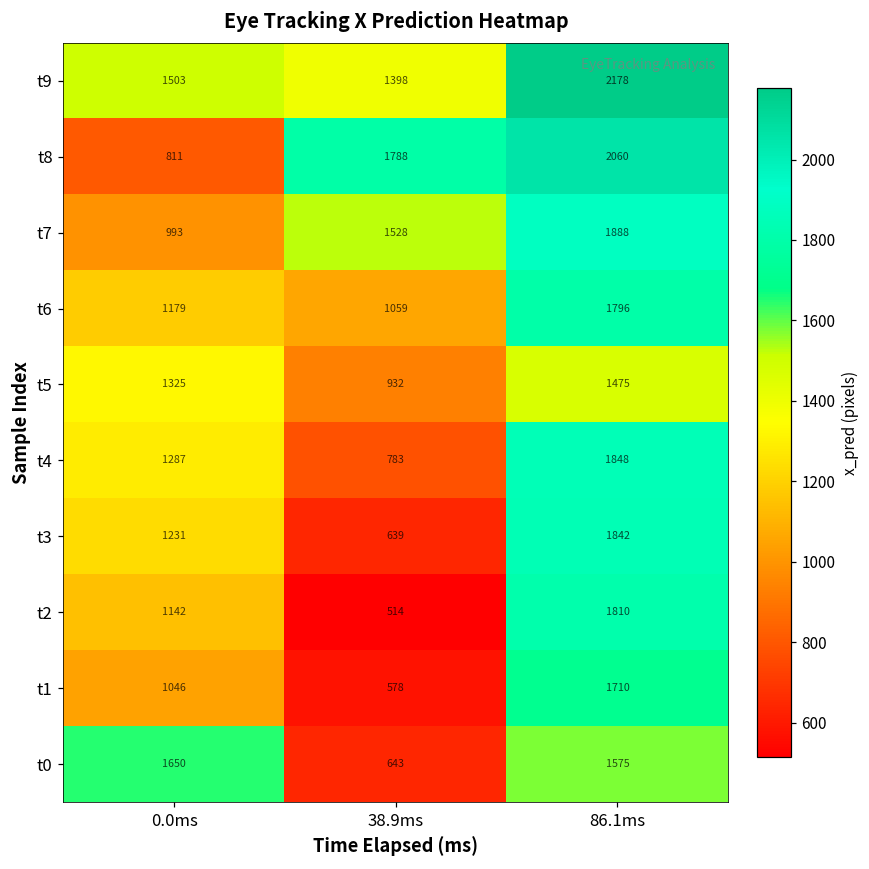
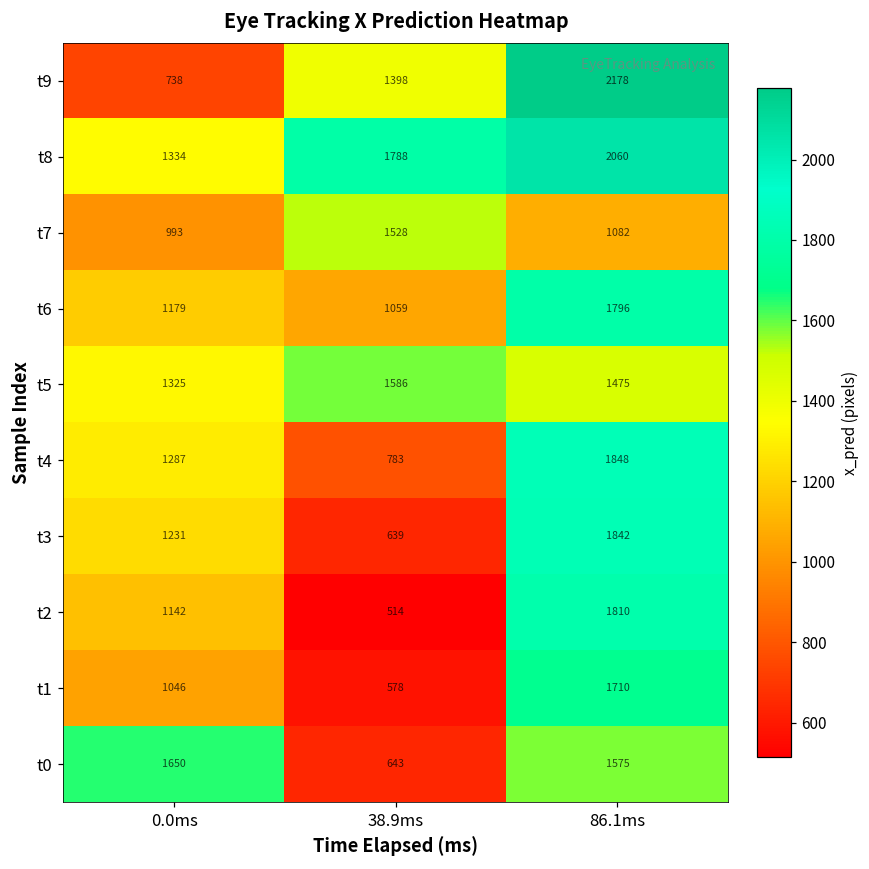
t9, 0.0ms: 1503 -> 738
t8, 0.0ms: 811 -> 1334
t7, 86.1ms: 1888 -> 1082
t5, 38.9ms: 932 -> 1586
